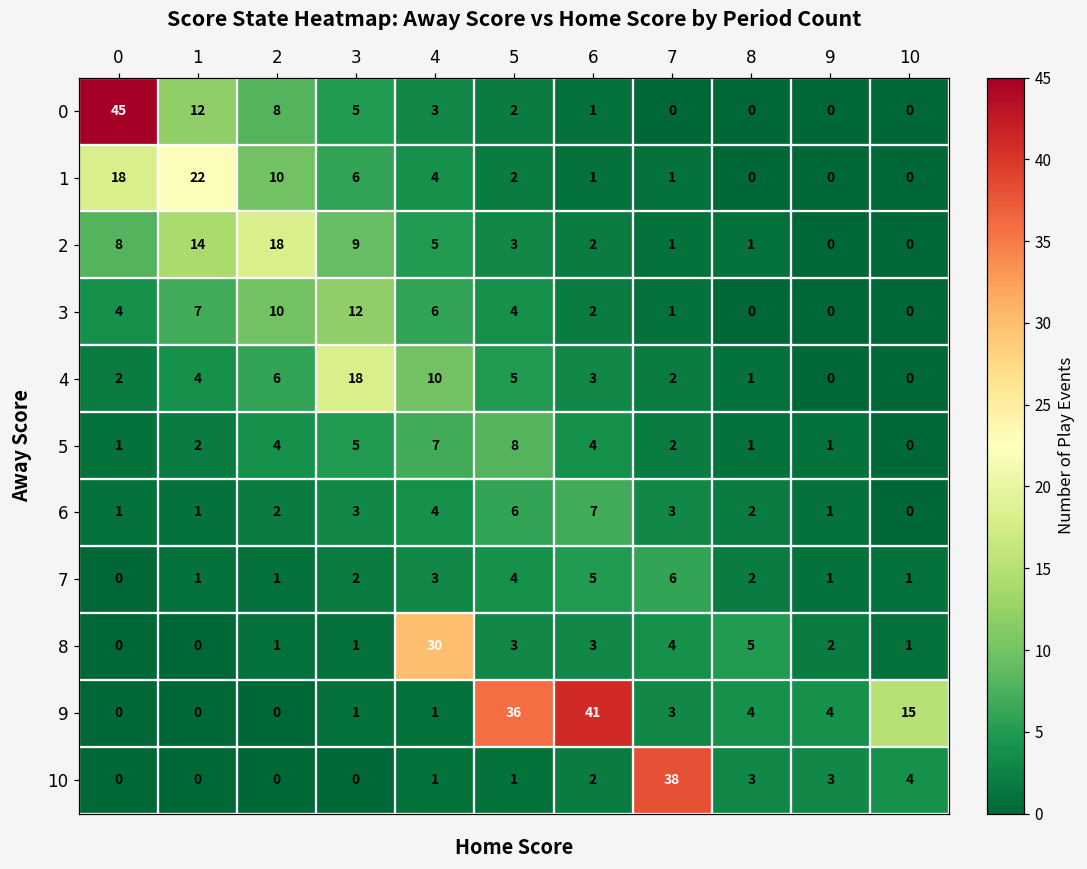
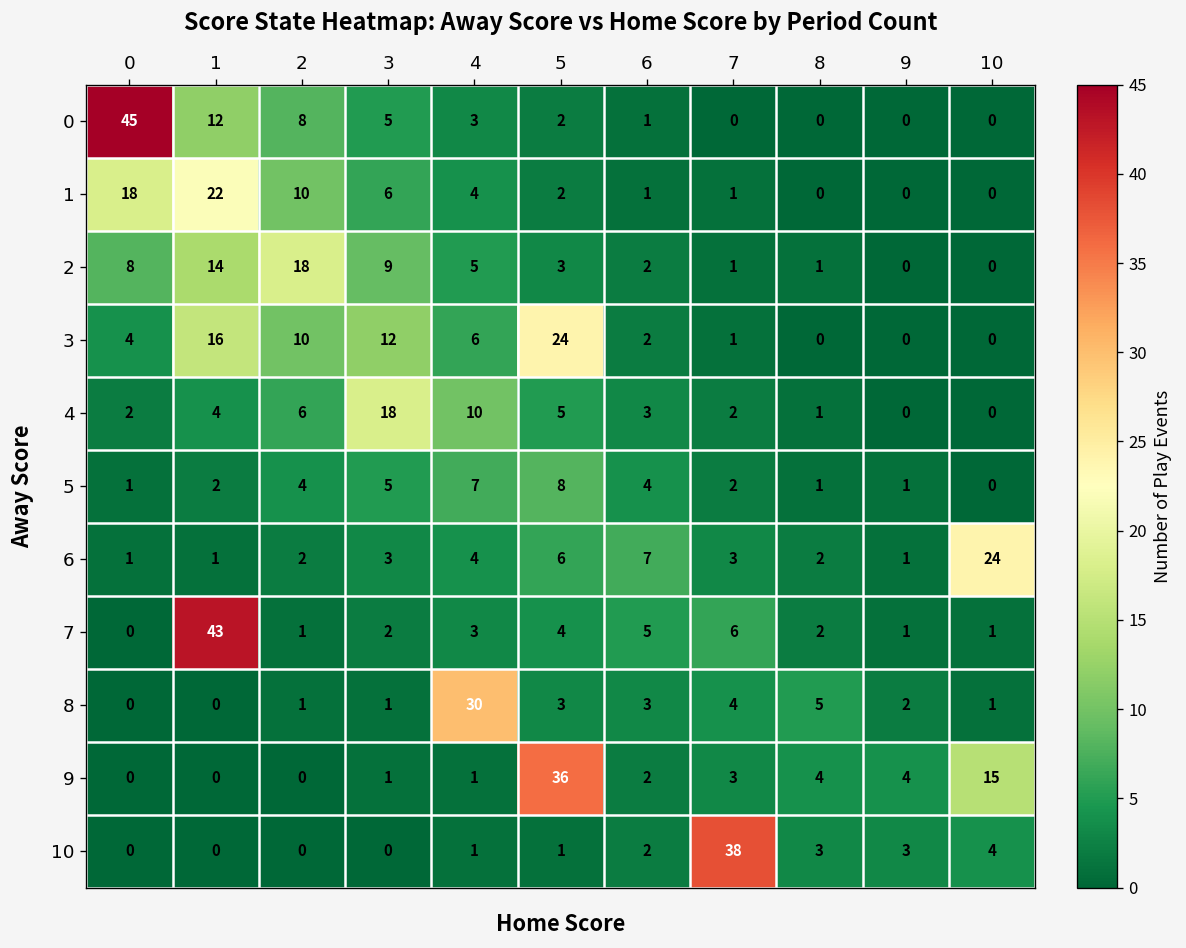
3, 1: 7 -> 16
3, 5: 4 -> 24
6, 10: 0 -> 24
7, 1: 1 -> 43
9, 6: 41 -> 2
